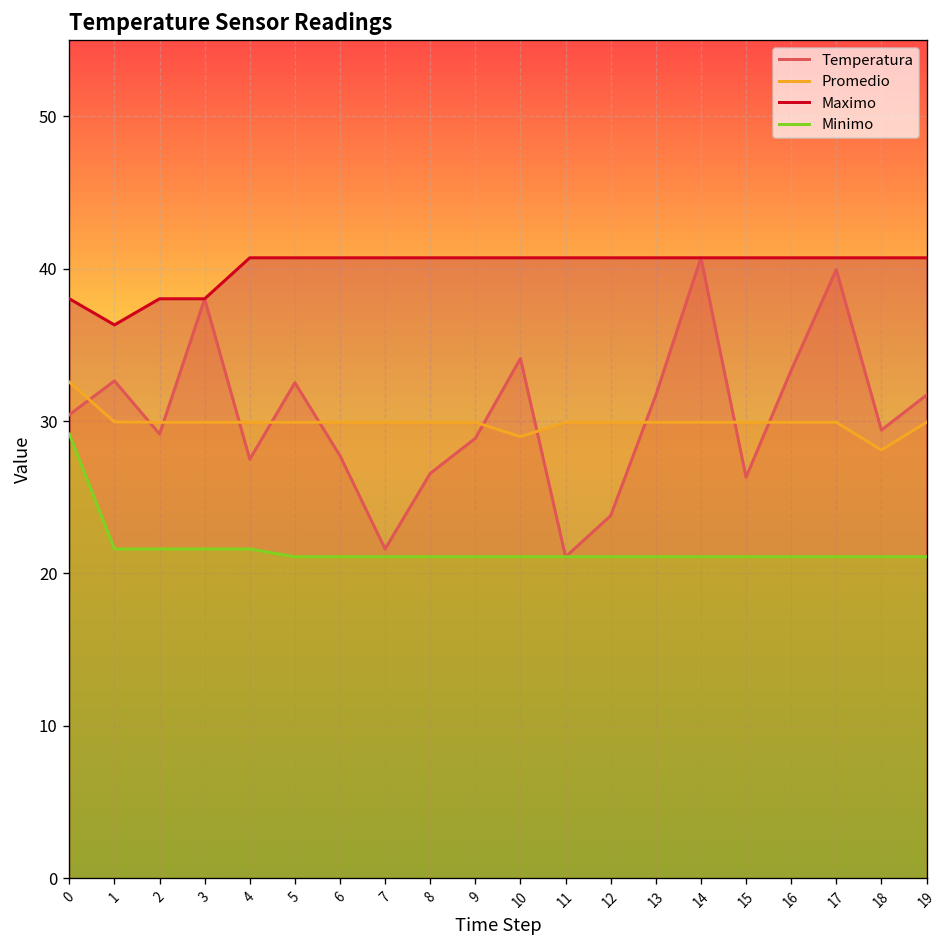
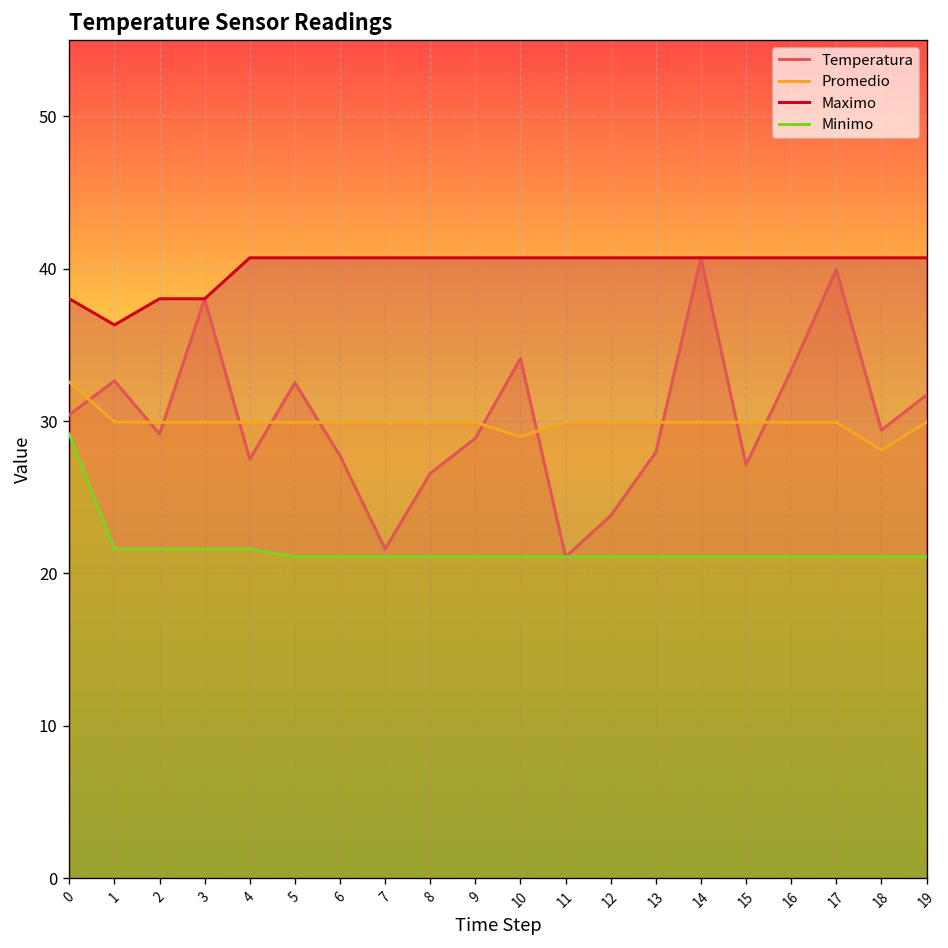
Temperatura, 13: 31.7 -> 27.9
Temperatura, 15: 26.3 -> 27.1
